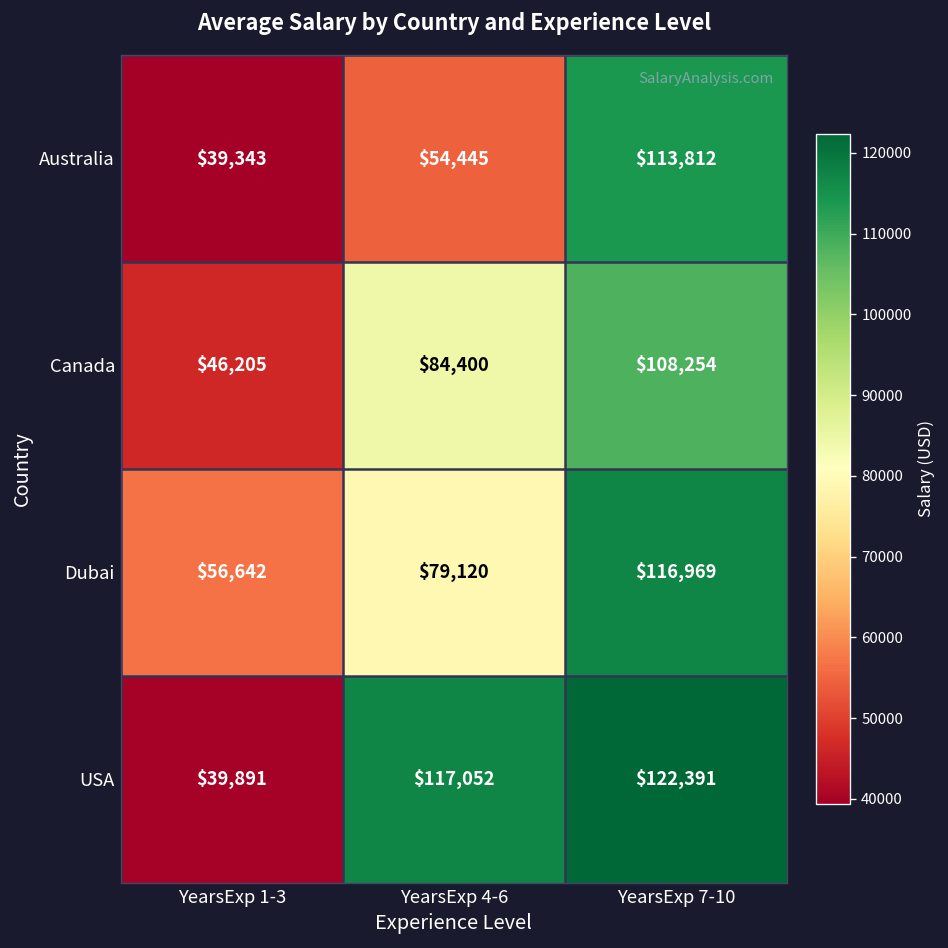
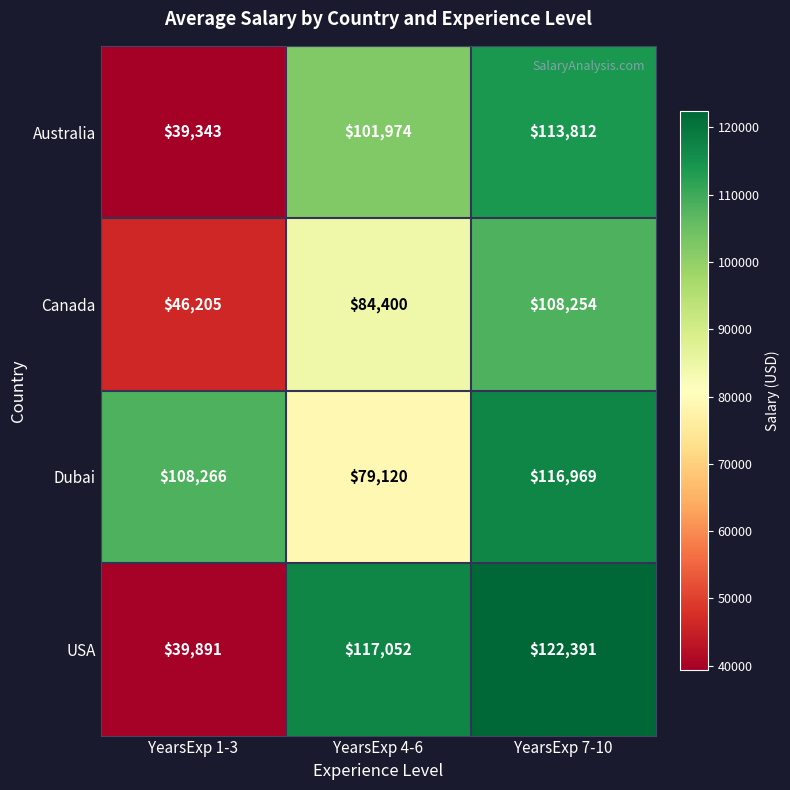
Australia, YearsExp 4-6: $54,445 -> $101,974
Dubai, YearsExp 1-3: $56,642 -> $108,266
